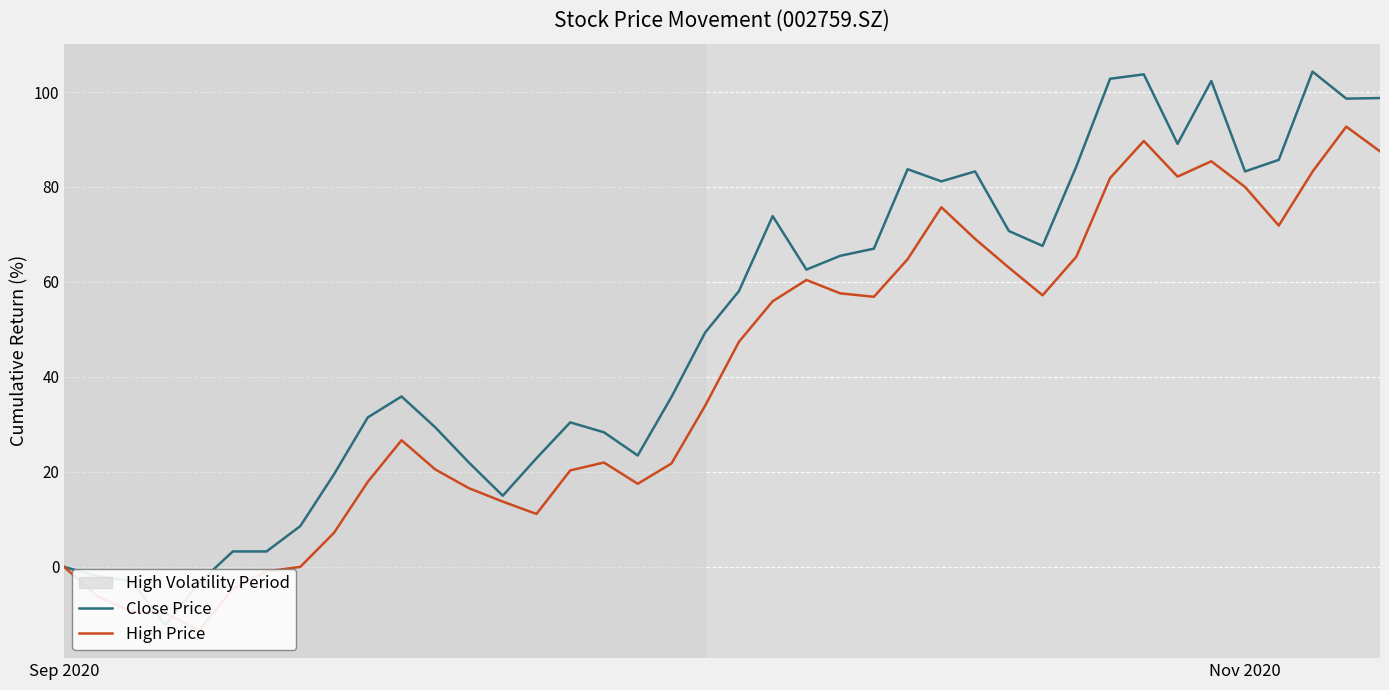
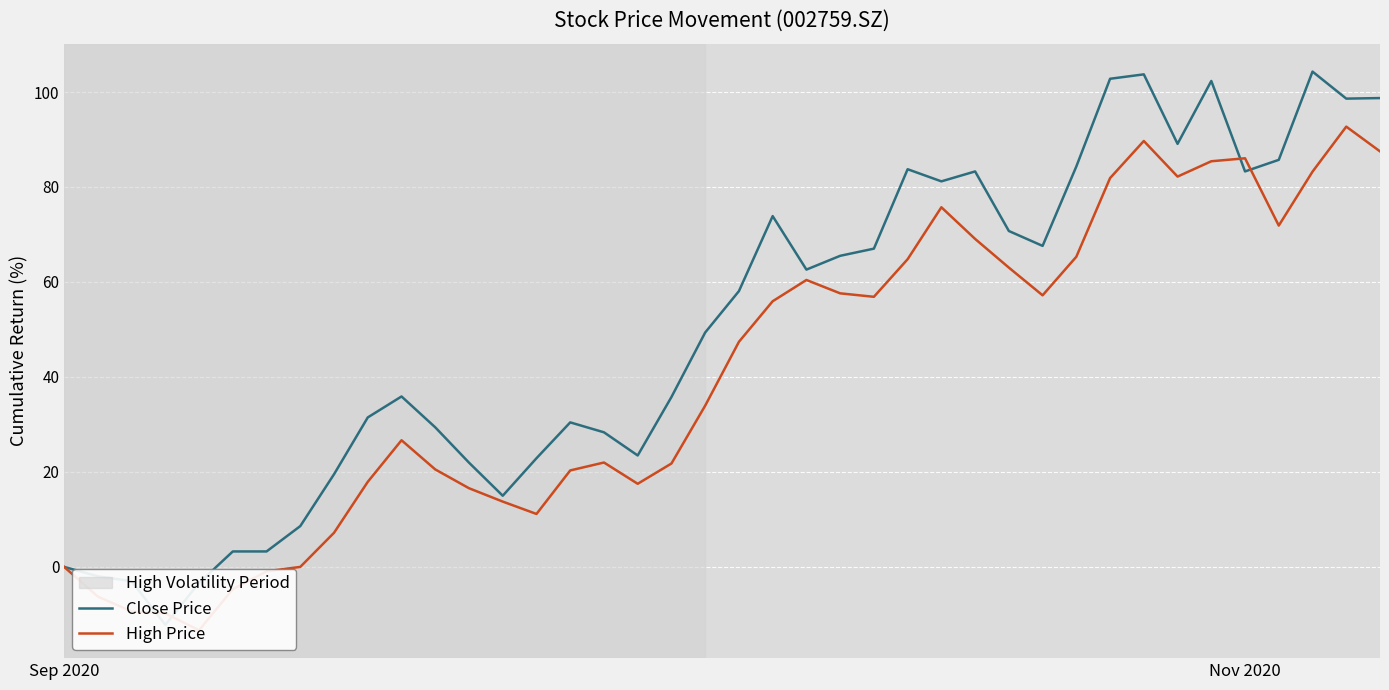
High Price, Nov 2020: 80 -> 86
